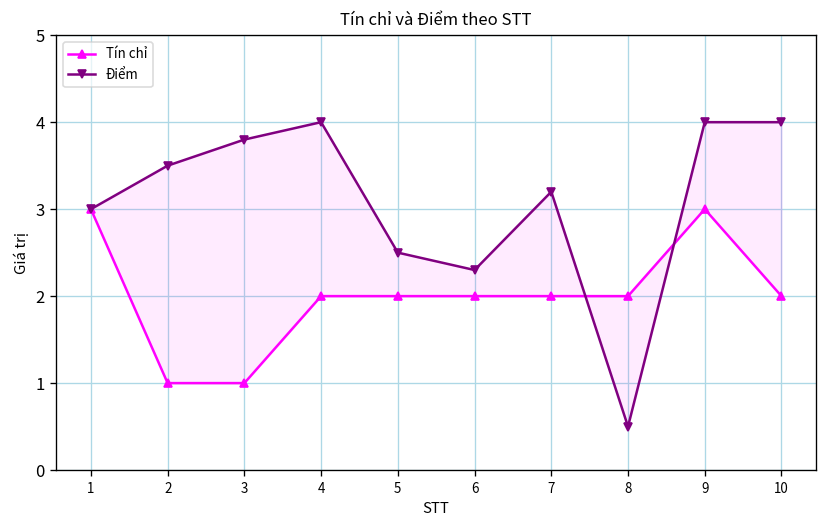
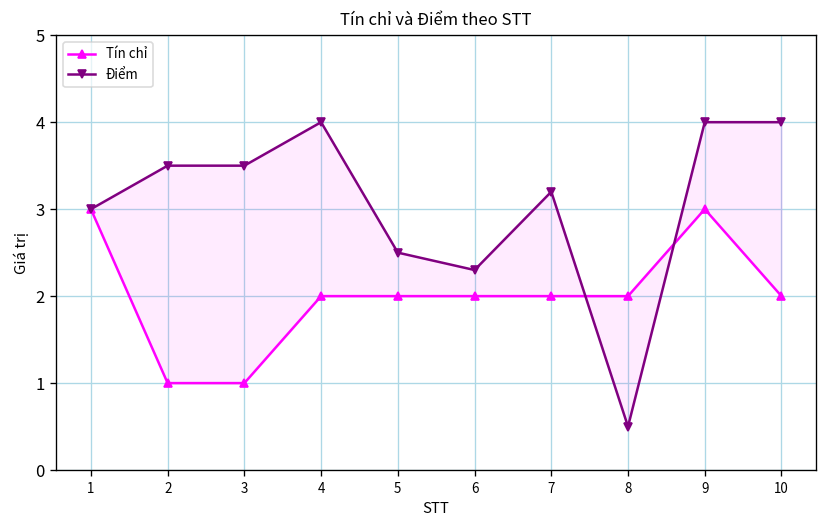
Điểm, 3: 3.8 -> 3.5
